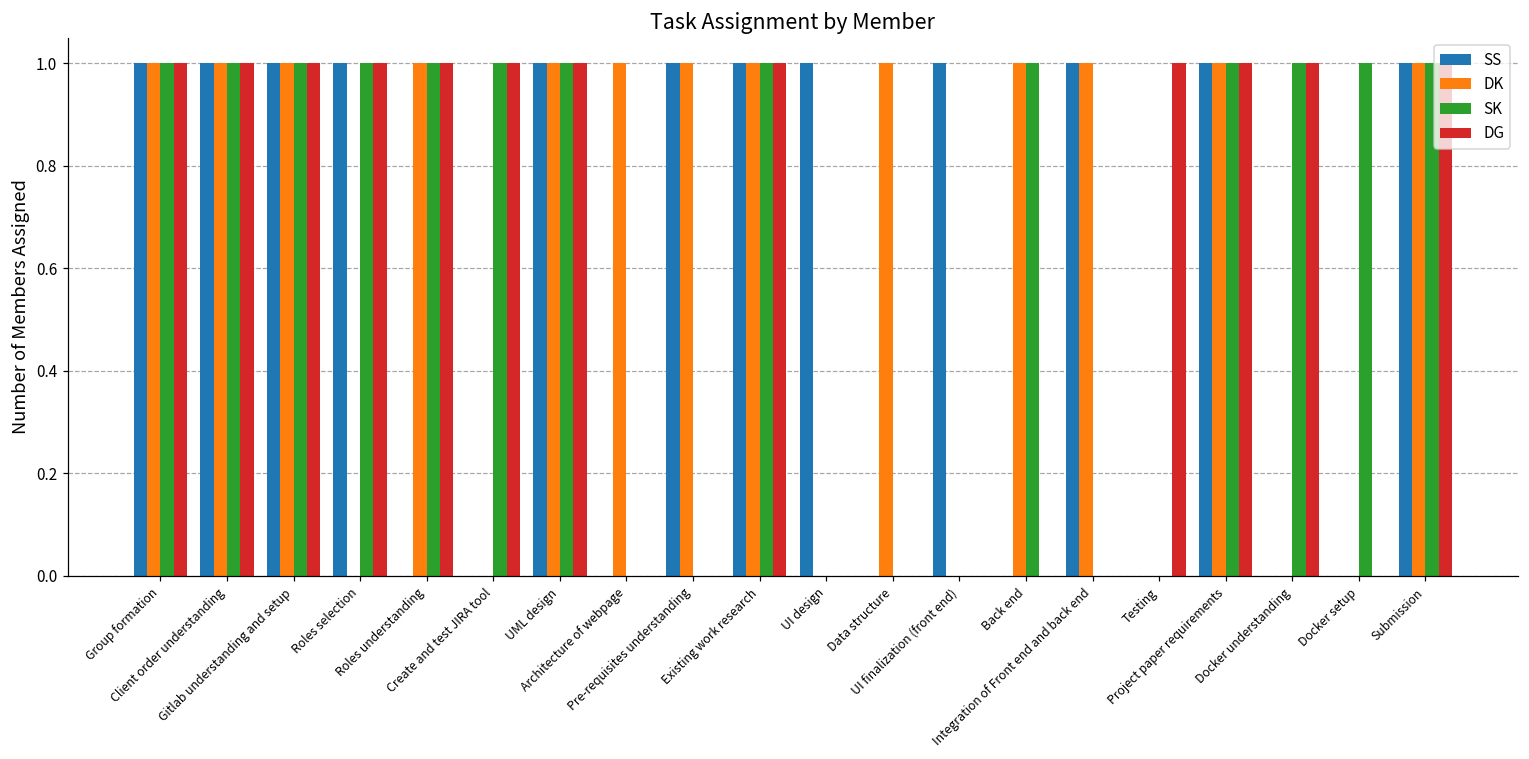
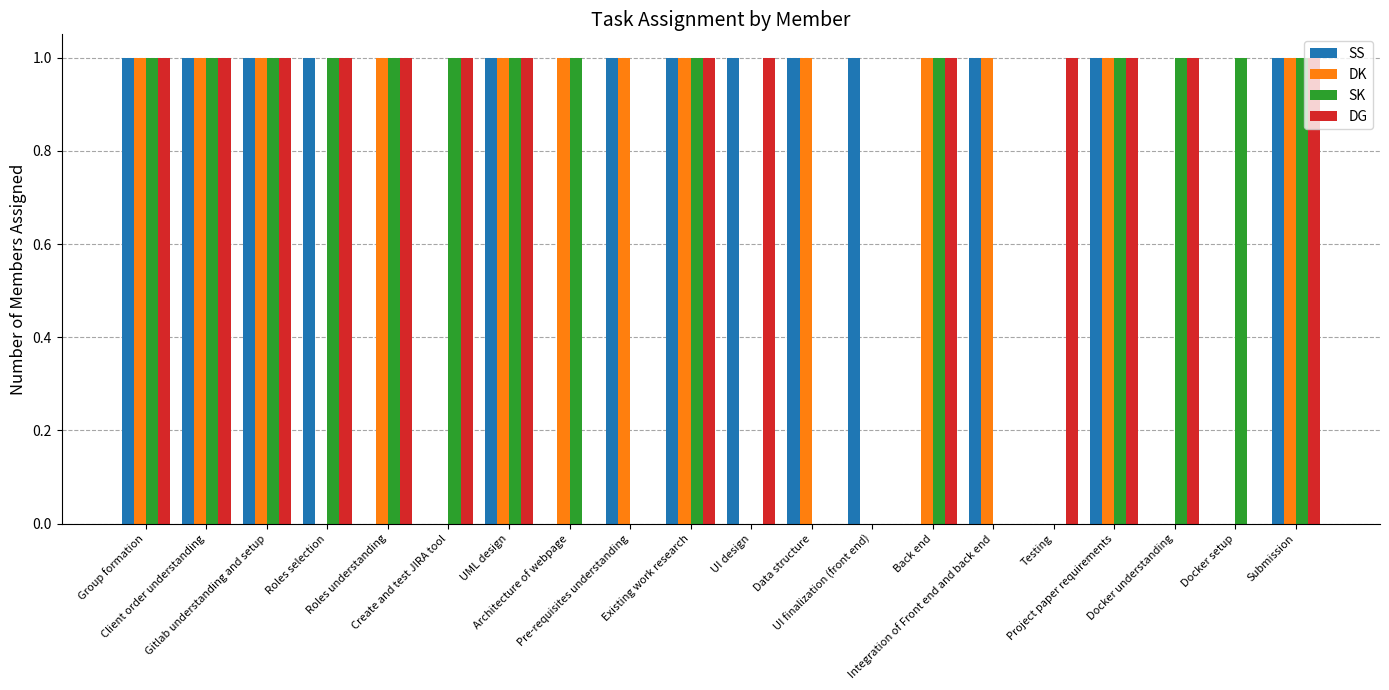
SK, Architecture of webpage: 0 -> 1
DG, UI design: 0 -> 1
SS, Data structure: 0 -> 1
DG, Back end: 0 -> 1
